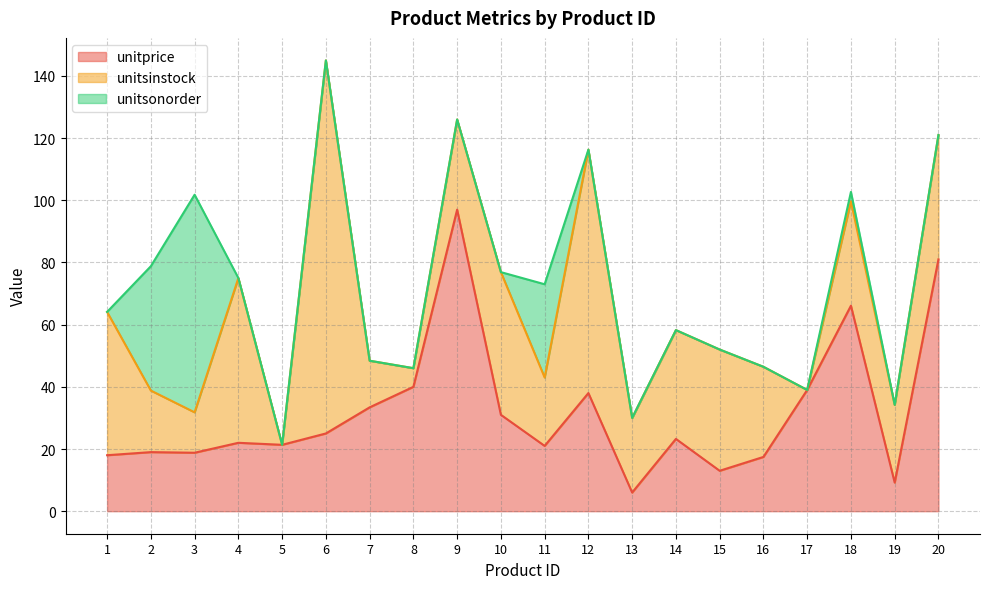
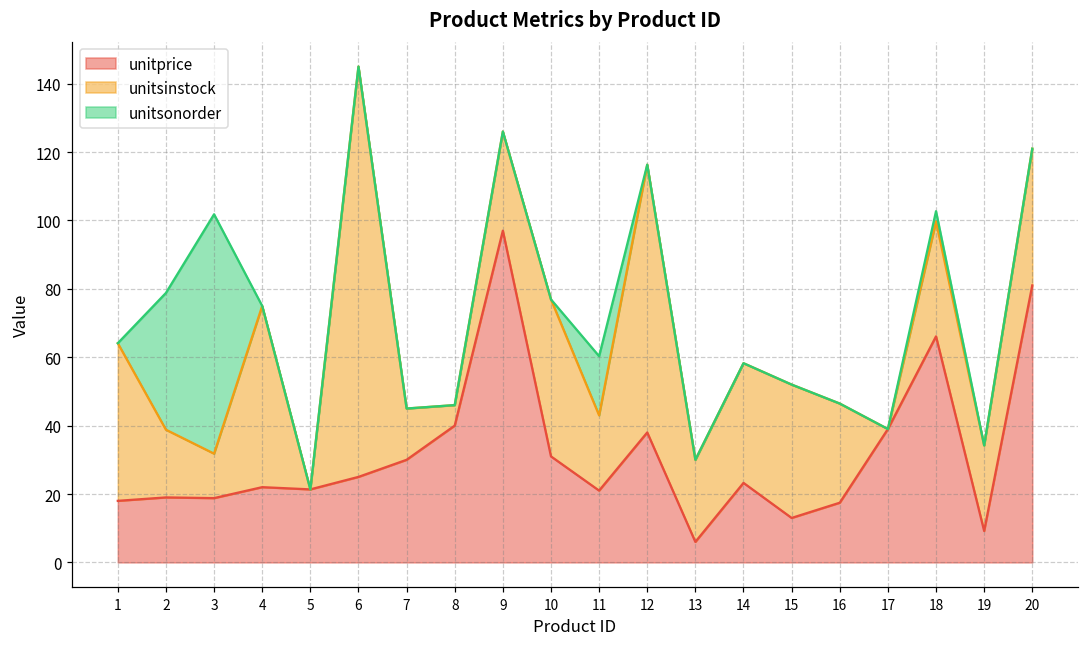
unitprice, 7: 33 -> 30
unitsonorder, 11: 30 -> 17
